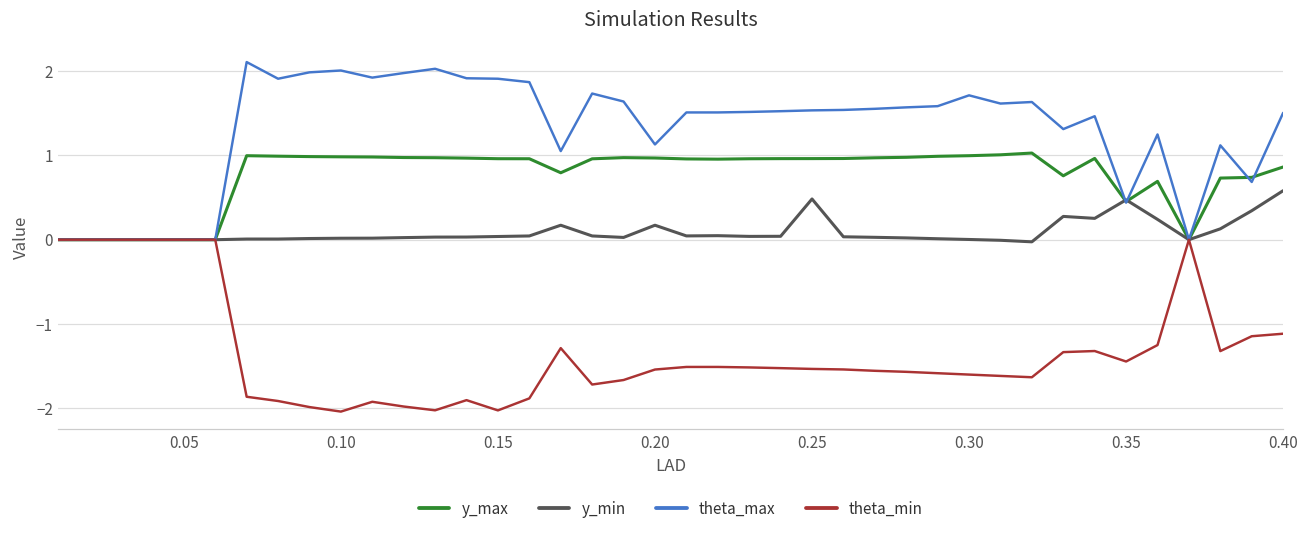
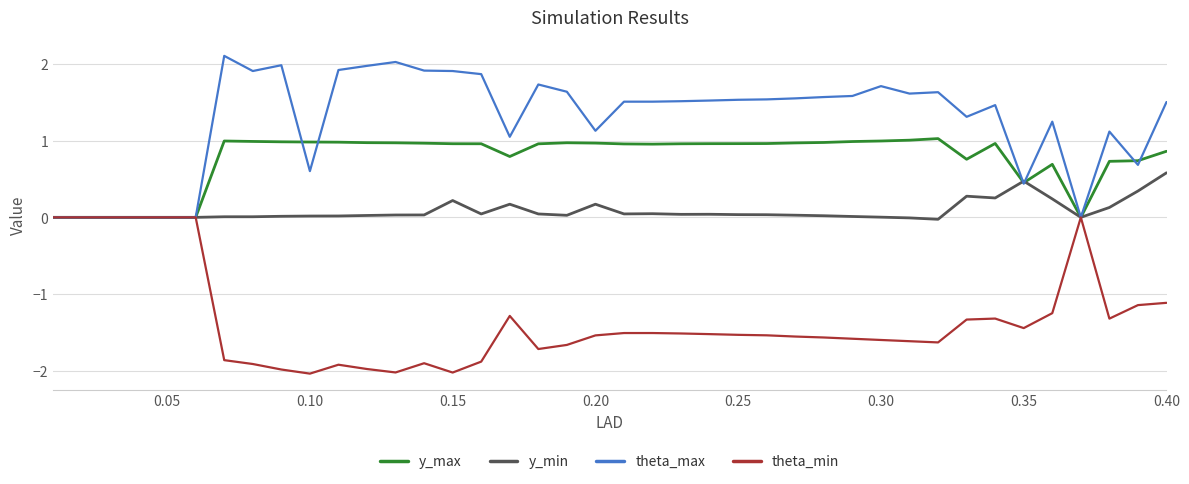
theta_max, 0.10: 2.0 -> 0.6
y_min, 0.15: 0.0 -> 0.2
y_min, 0.25: 0.5 -> 0.0
